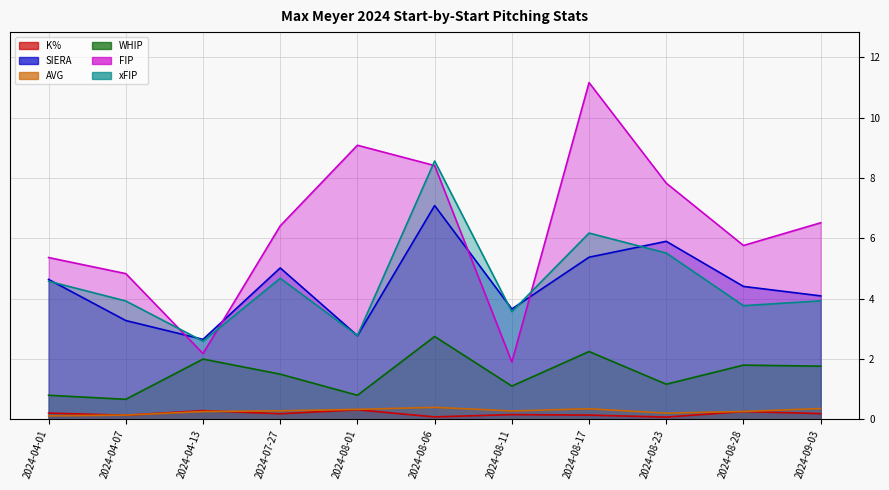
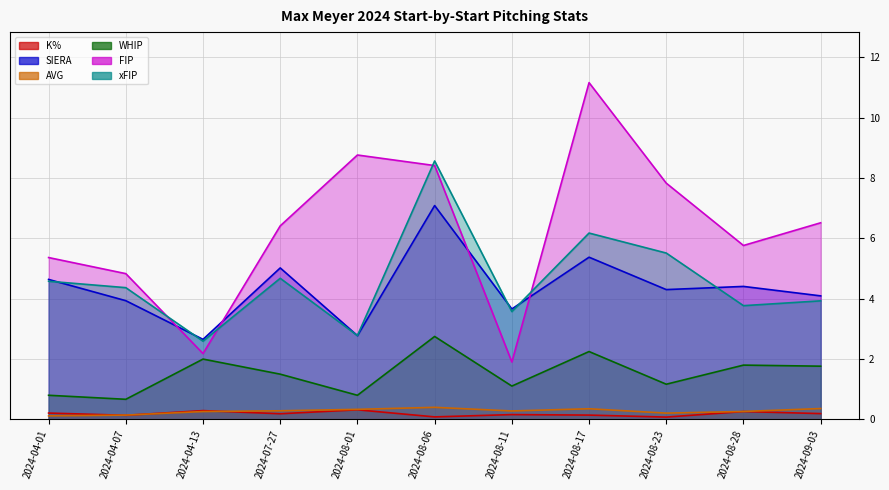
SIERA, 2024-04-07: 3.3 -> 3.9
xFIP, 2024-04-07: 3.9 -> 4.4
FIP, 2024-08-01: 9.1 -> 8.8
SIERA, 2024-08-23: 5.9 -> 4.3
